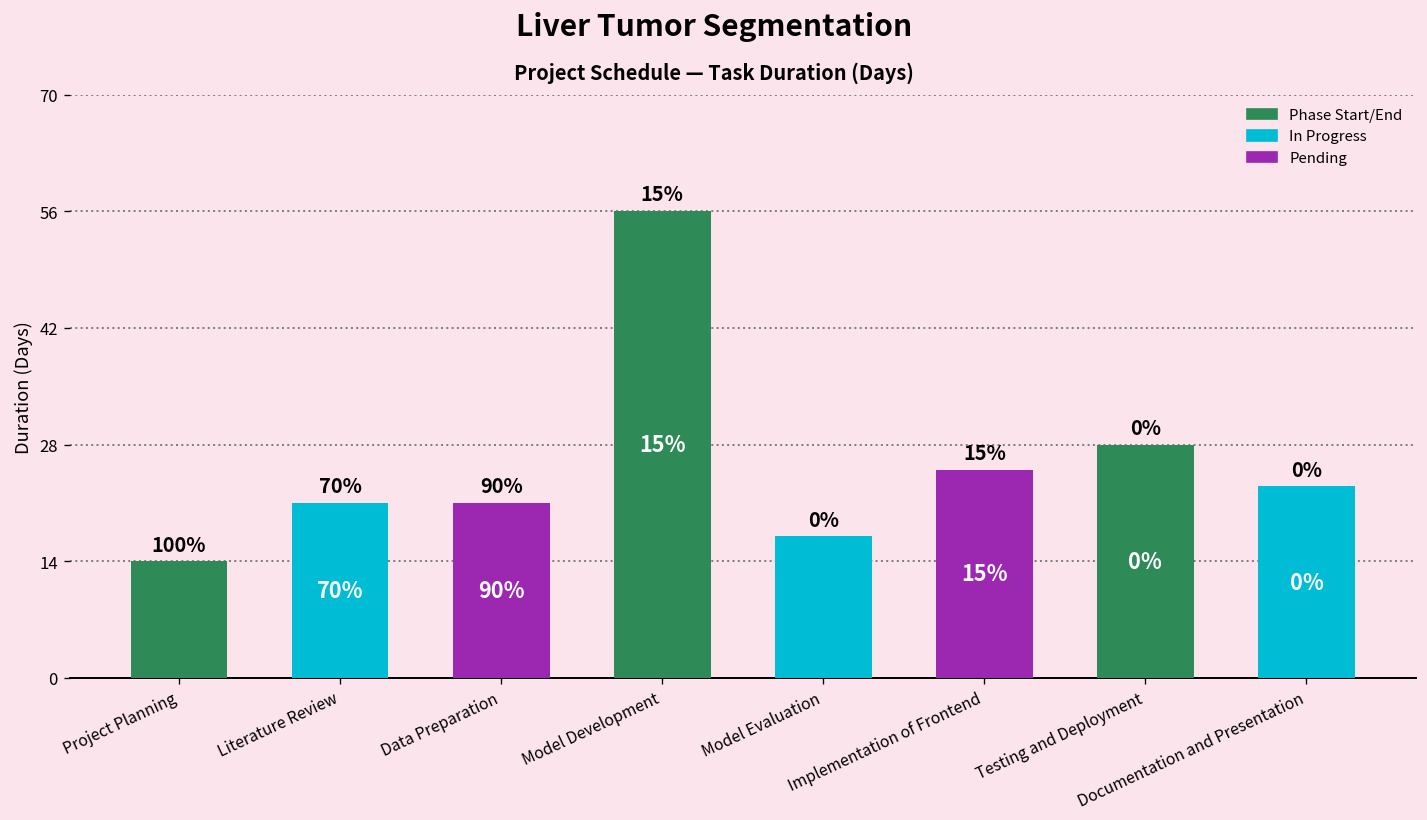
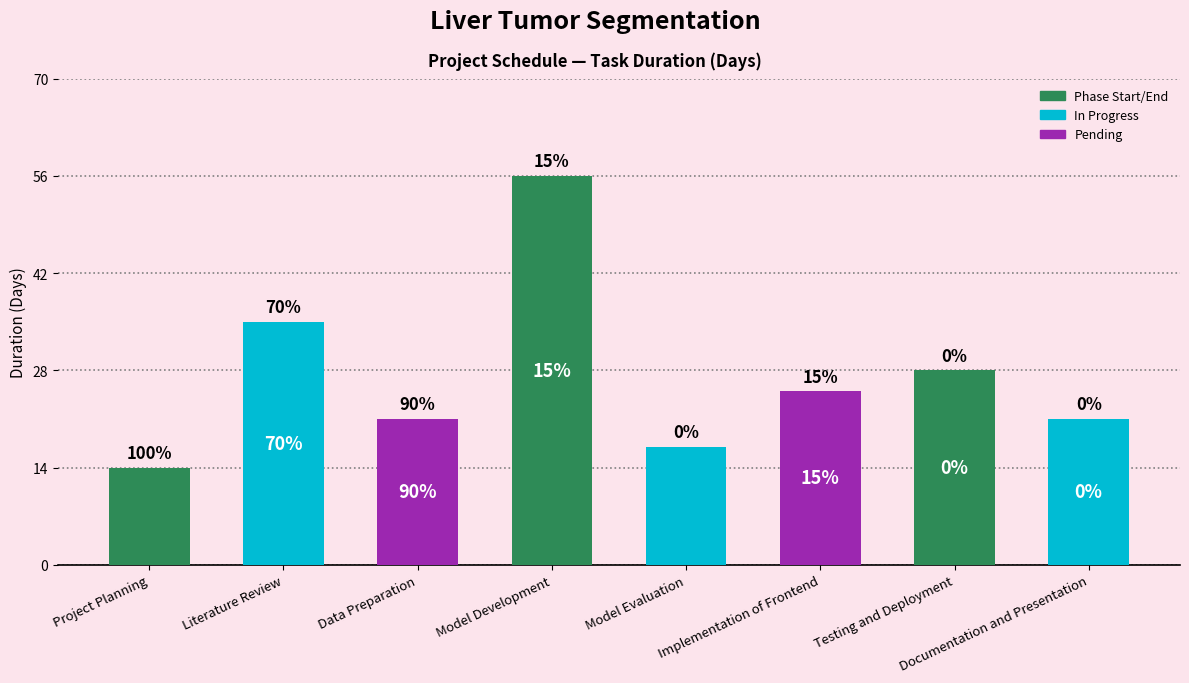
Literature Review: 21 -> 35
Documentation and Presentation: 23 -> 21
